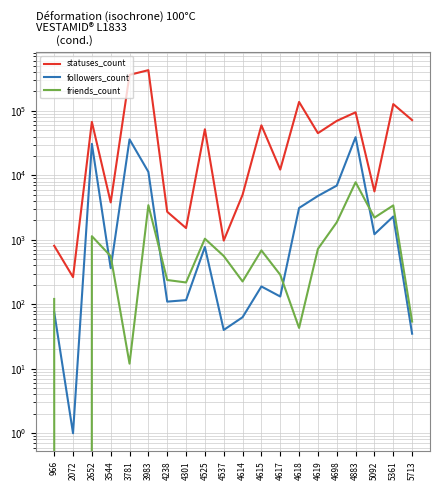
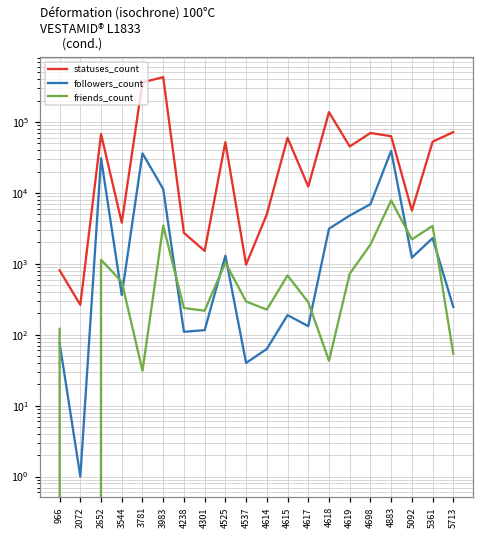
friends_count, 3781: 12 -> 30
followers_count, 4525: 800 -> 1300
friends_count, 4537: 600 -> 300
statuses_count, 4883: 90000 -> 60000
statuses_count, 5361: 130000 -> 50000
followers_count, 5713: 40 -> 250
